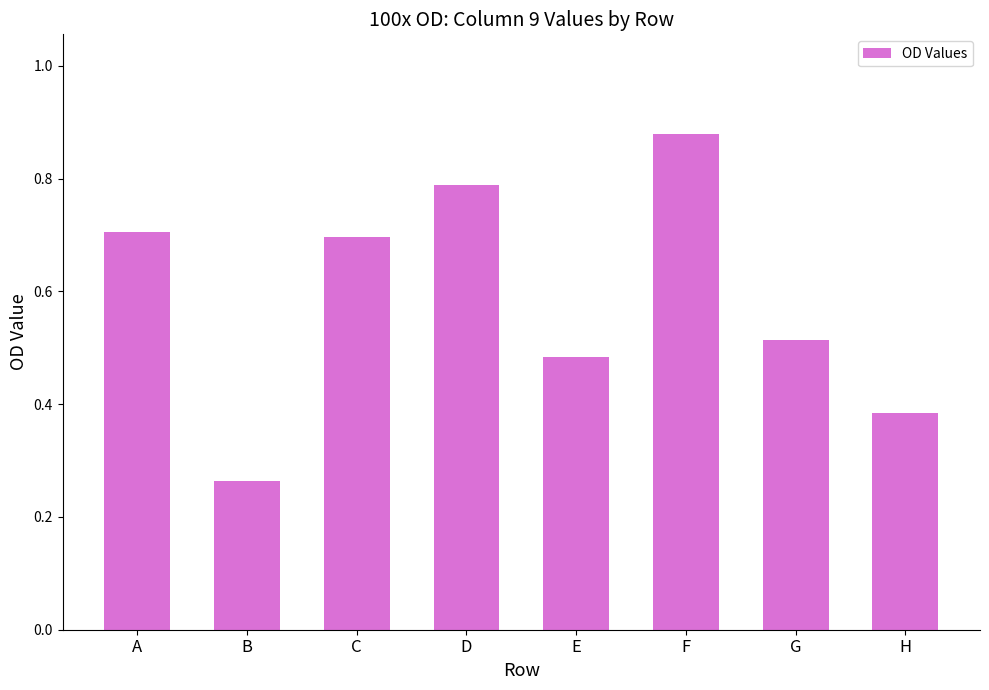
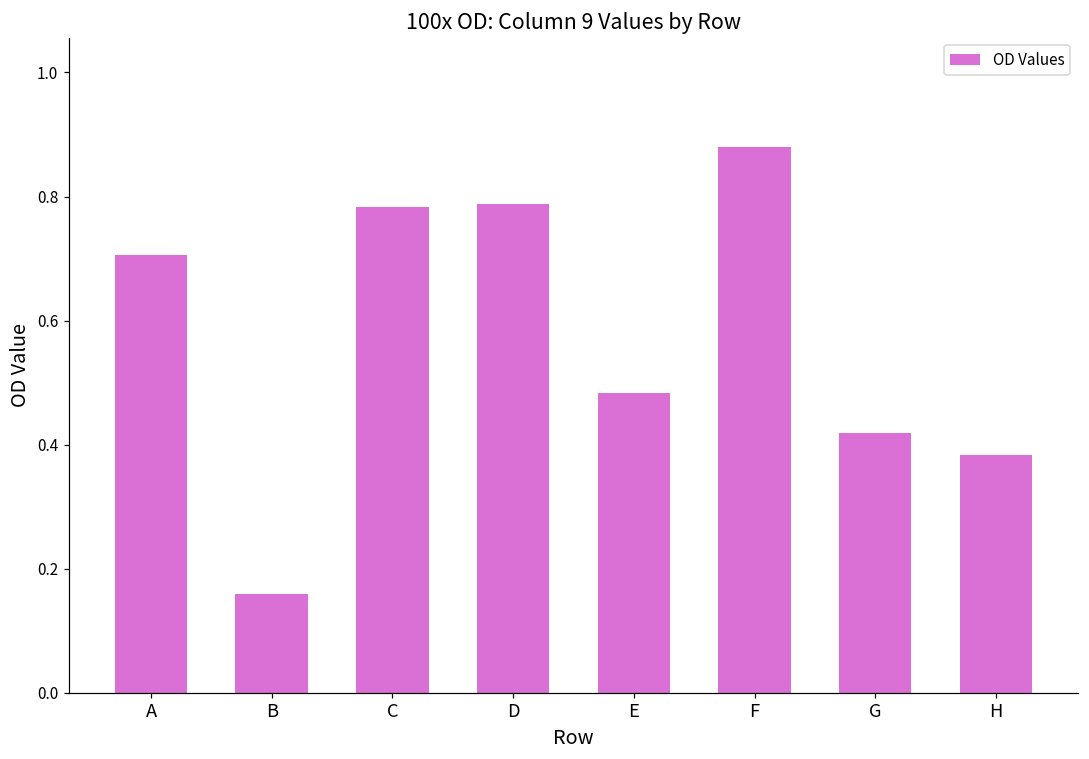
B: 0.26 -> 0.16
C: 0.70 -> 0.78
G: 0.51 -> 0.42
